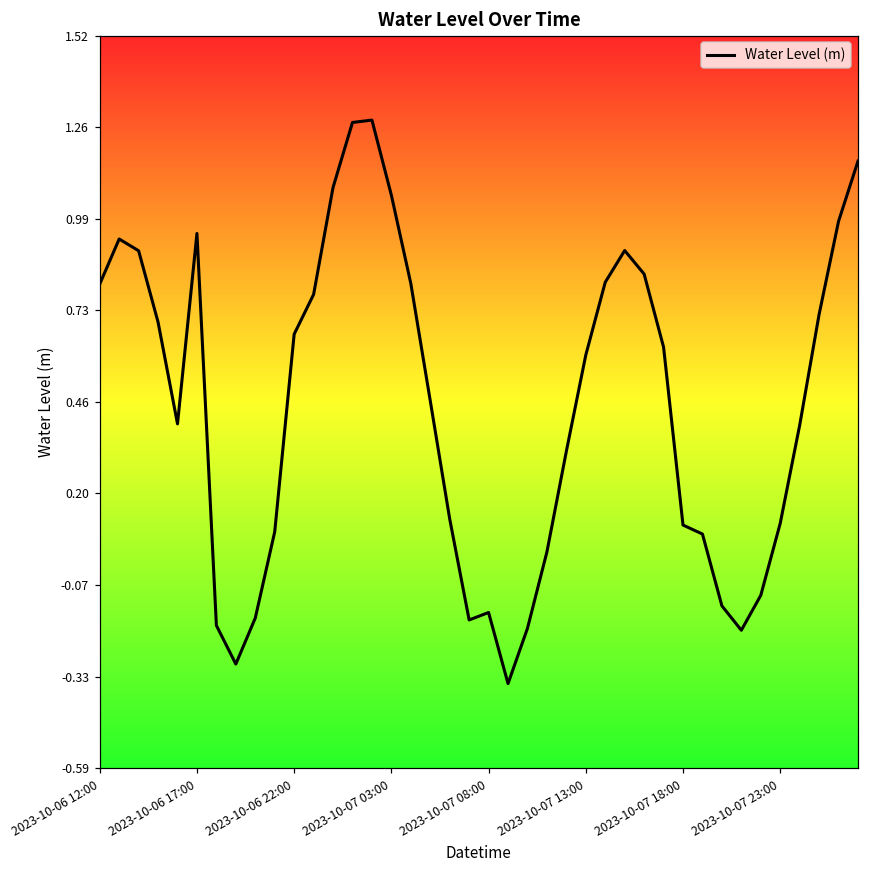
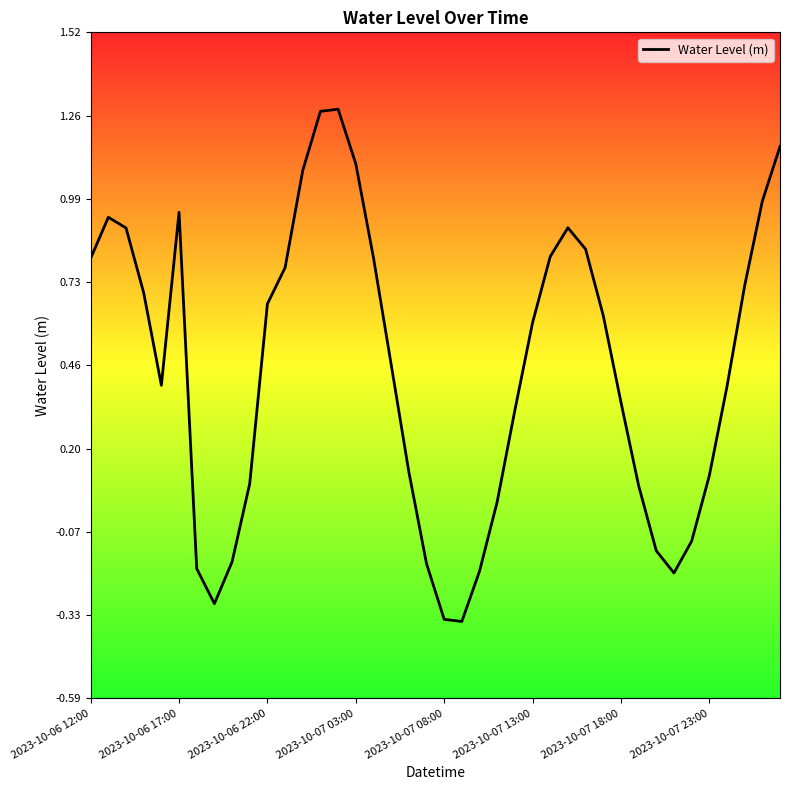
2023-10-07 03:00: 1.06 -> 1.10
2023-10-07 08:00: -0.15 -> -0.34
2023-10-07 18:00: 0.11 -> 0.35
